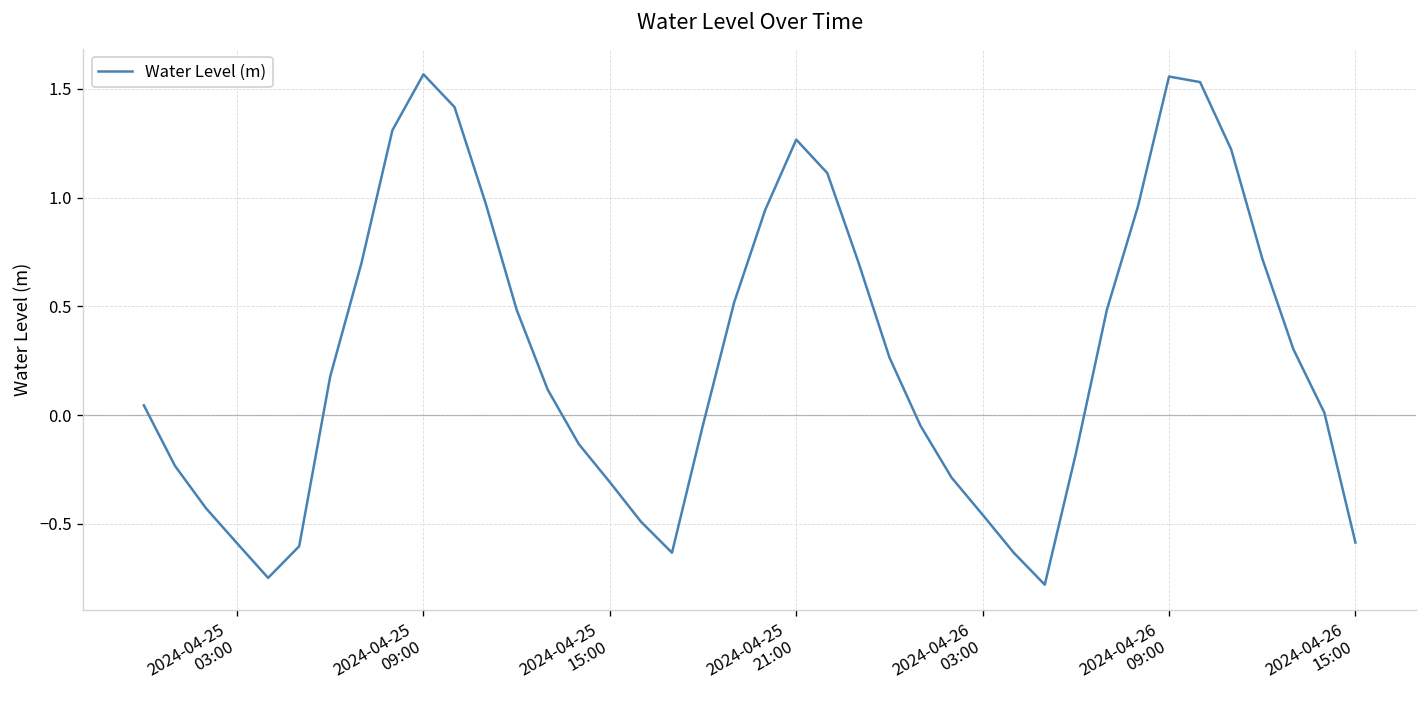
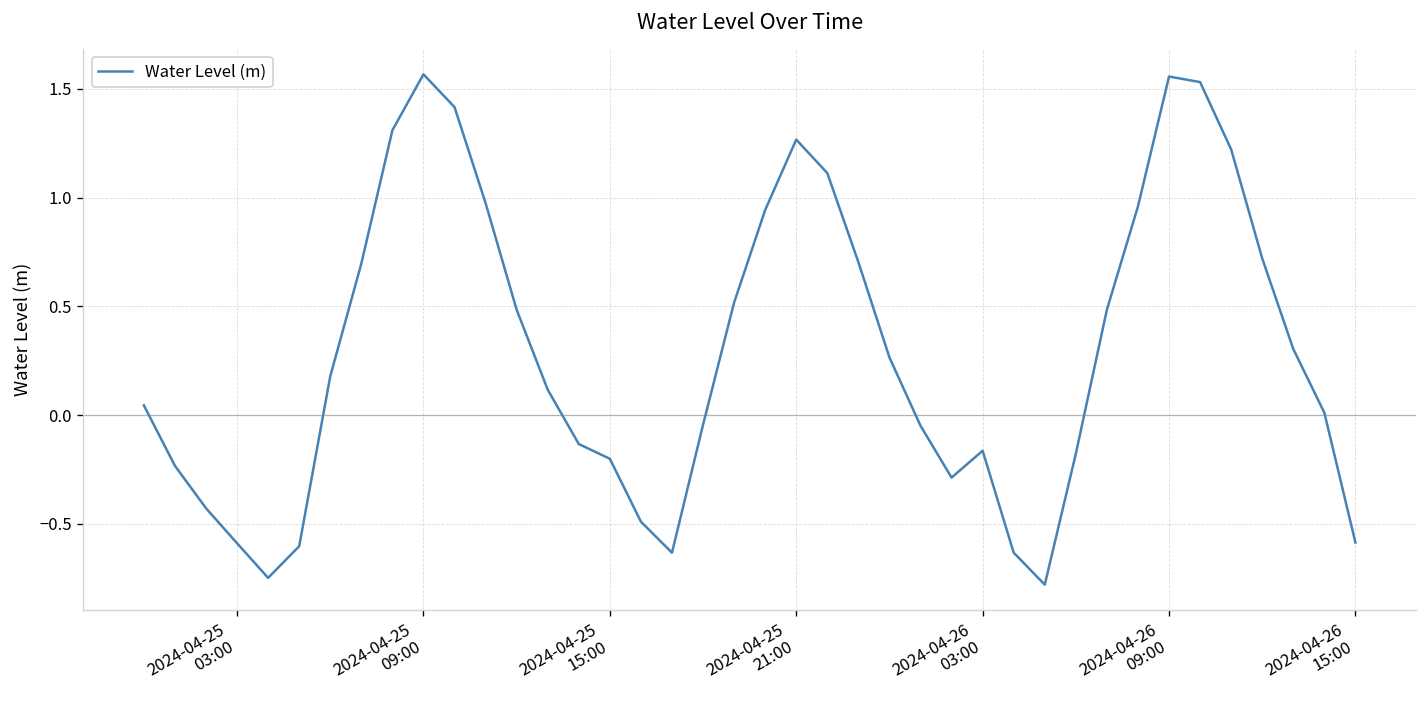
2024-04-25 15:00: -0.31 -> -0.20
2024-04-26 03:00: -0.46 -> -0.16
